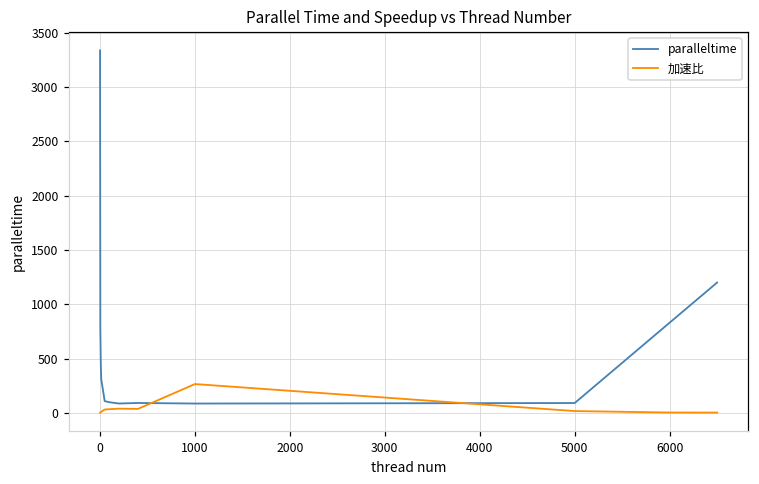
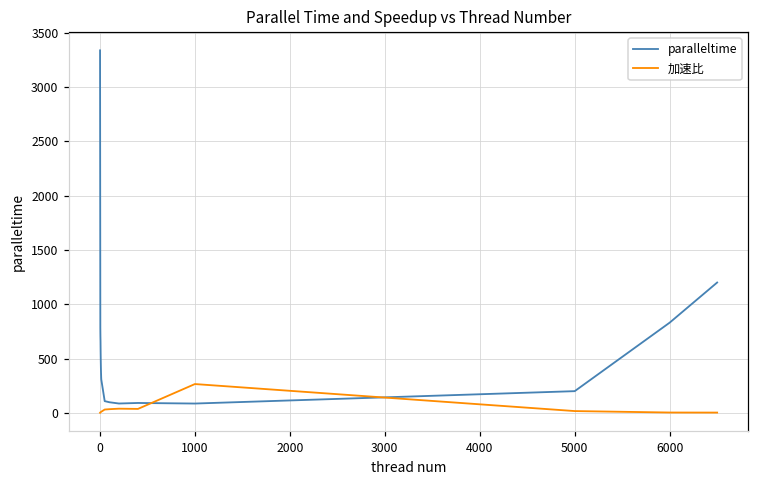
paralleltime, 5000: 100 -> 200
